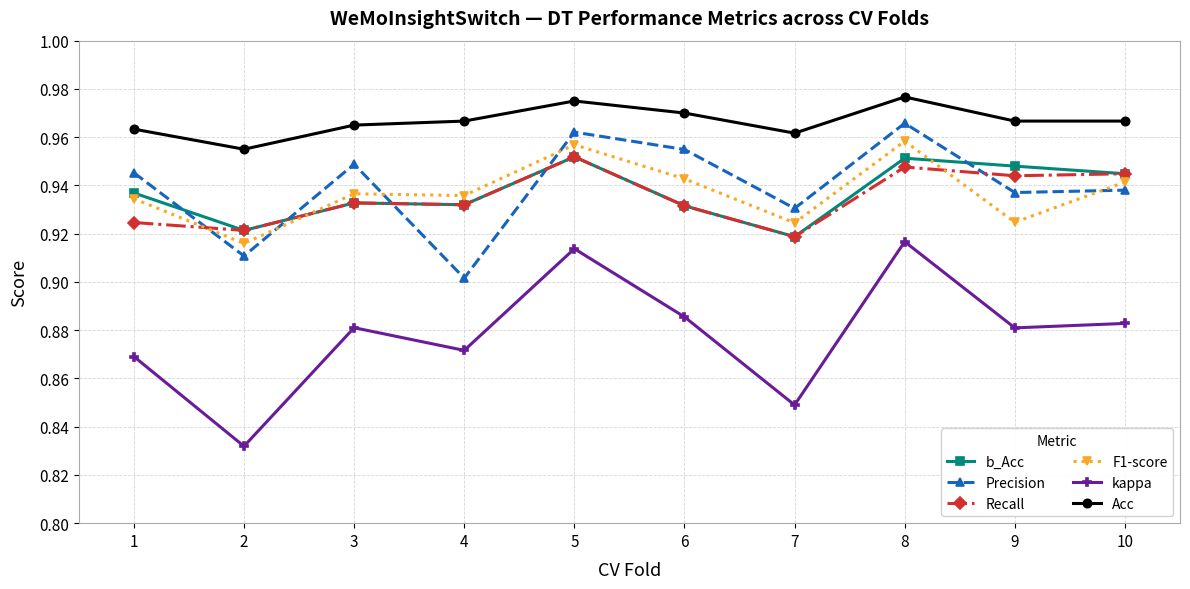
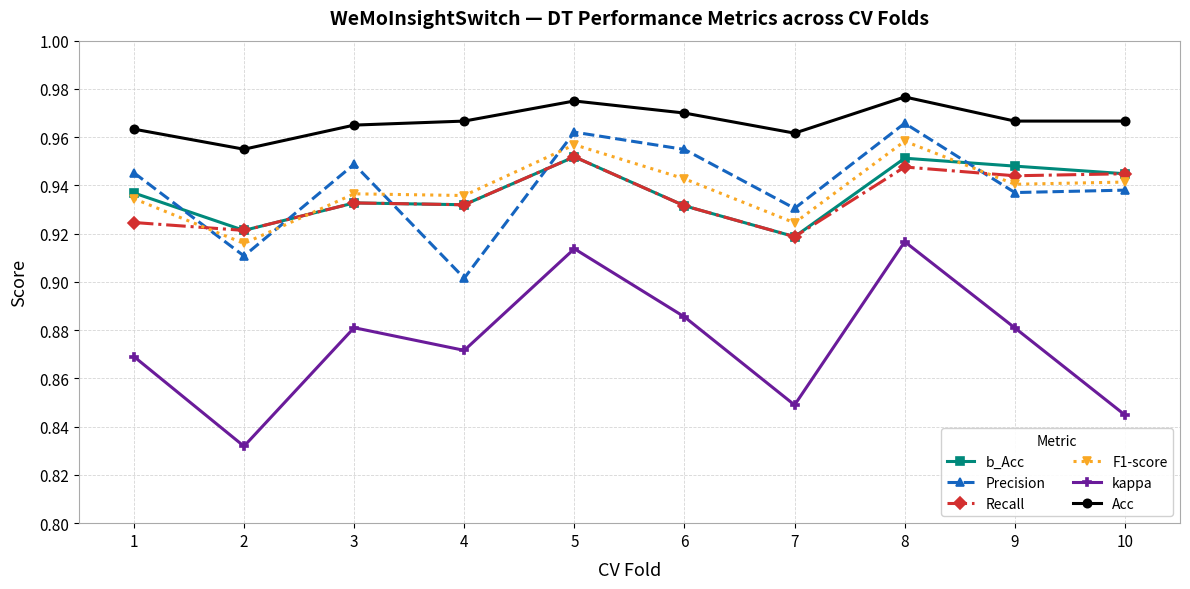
F1-score, 9: 0.925 -> 0.940
kappa, 10: 0.883 -> 0.845
